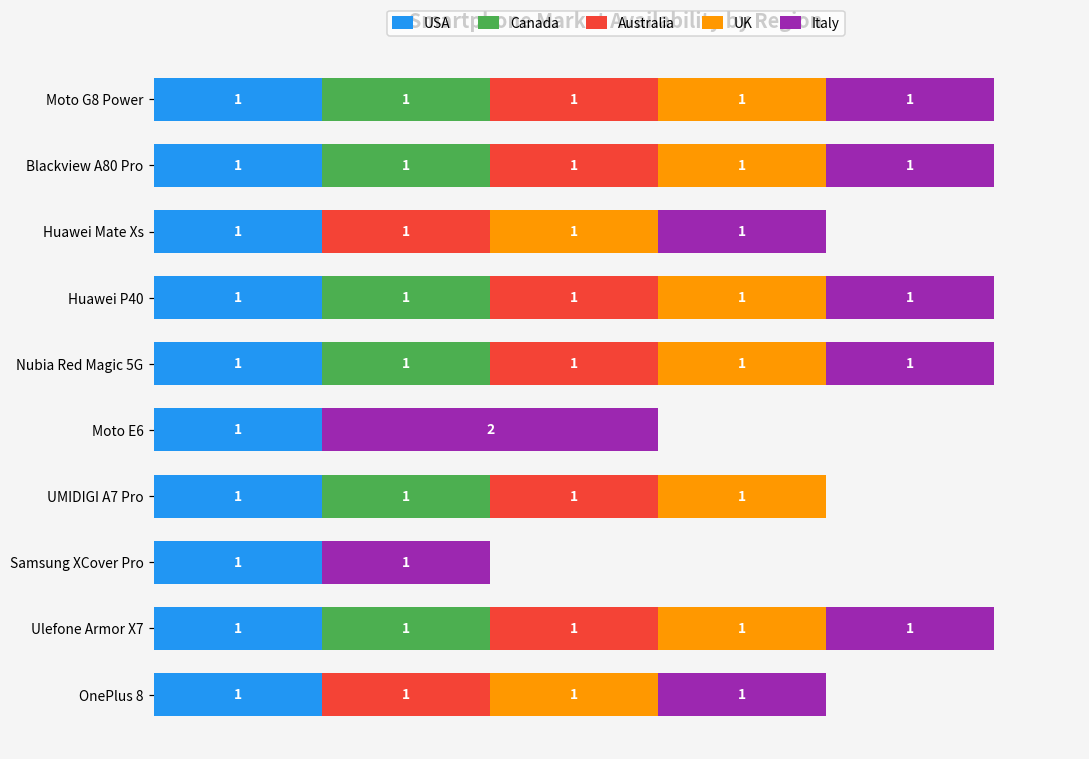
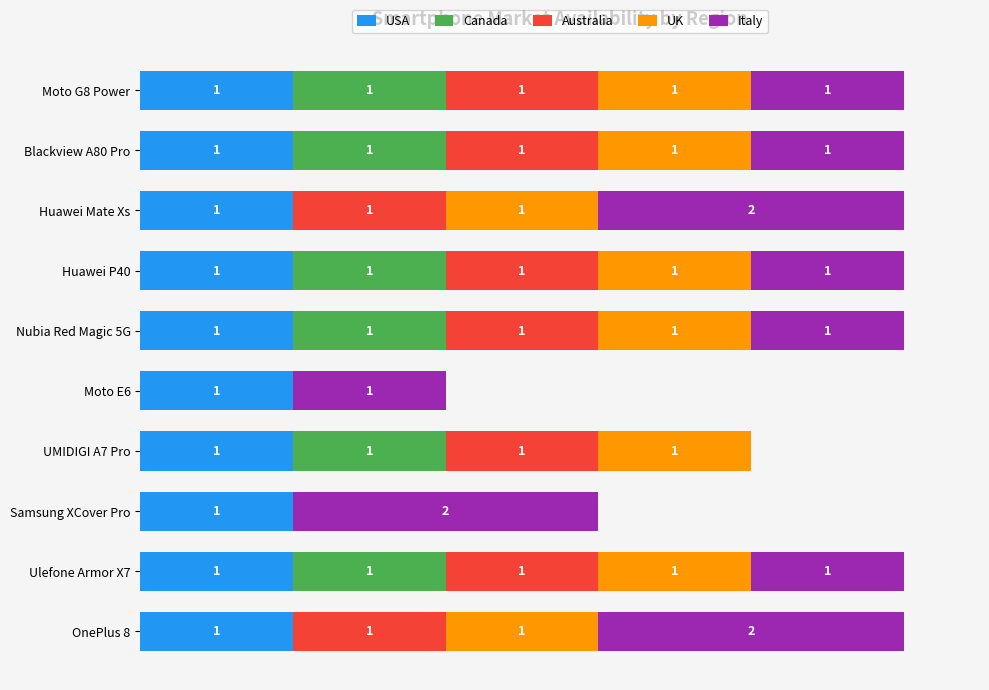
Italy, Huawei Mate Xs: 1 -> 2
Italy, Moto E6: 2 -> 1
Italy, Samsung XCover Pro: 1 -> 2
Italy, OnePlus 8: 1 -> 2
